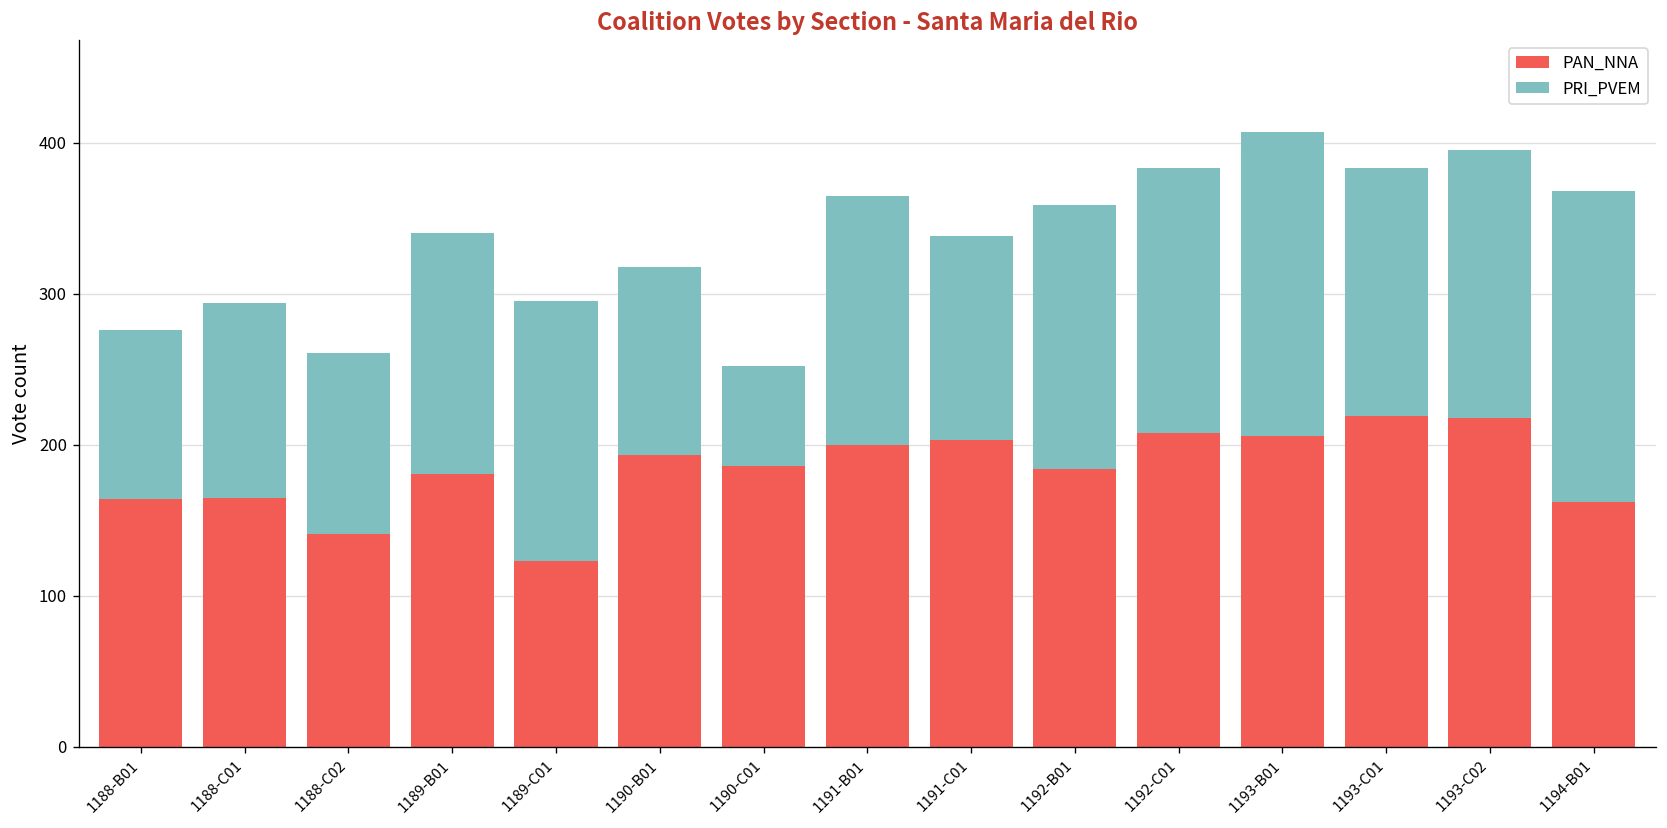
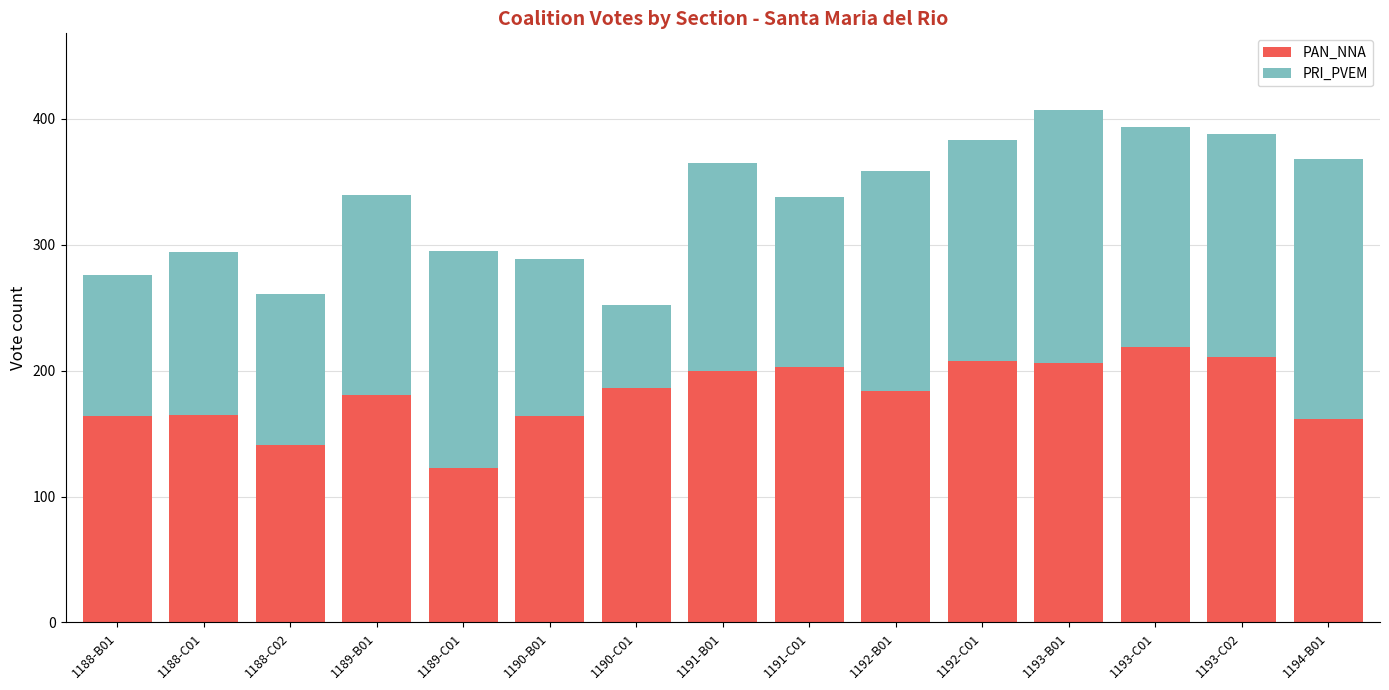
PAN_NNA, 1190-B01: 193 -> 164
PRI_PVEM, 1193-C01: 164 -> 175
PAN_NNA, 1193-C02: 218 -> 211
